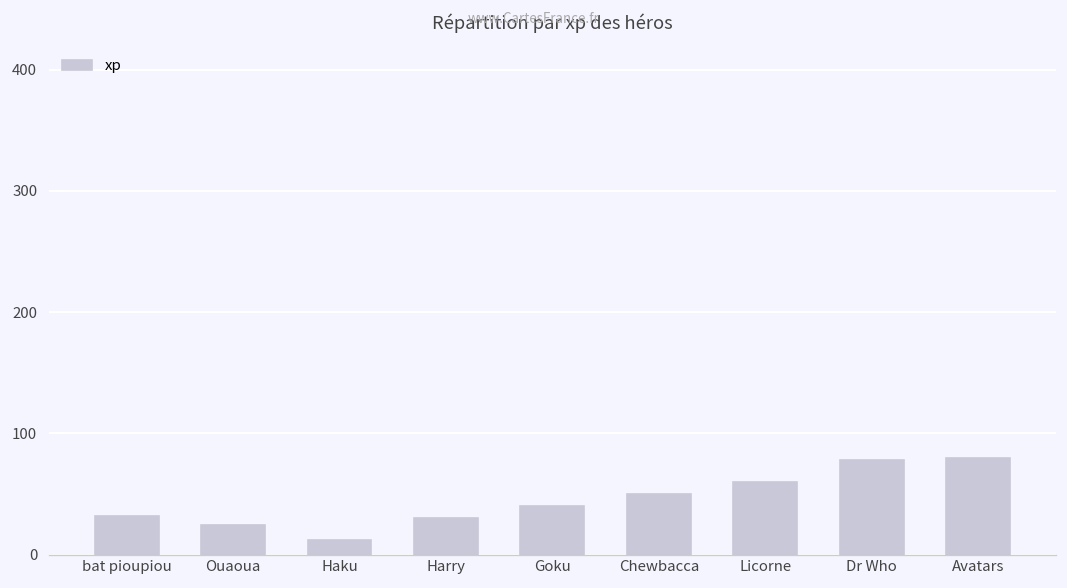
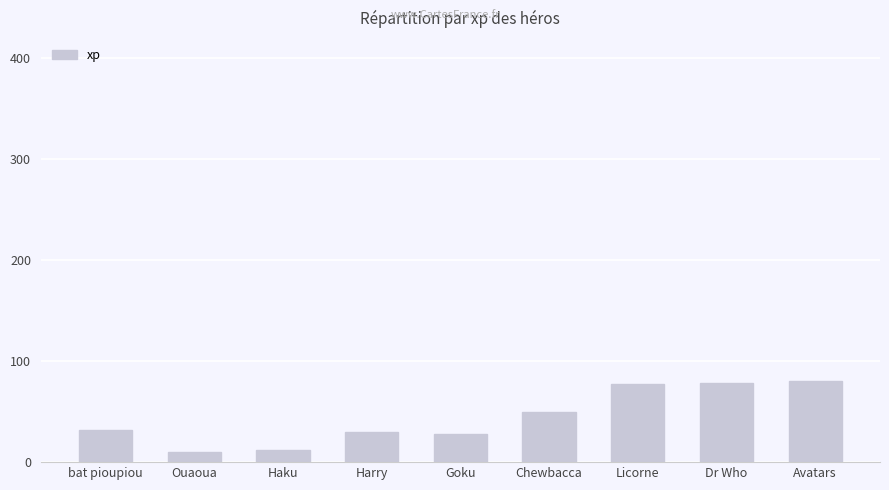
Ouaoua: 24 -> 10
Goku: 40 -> 28
Licorne: 60 -> 77
